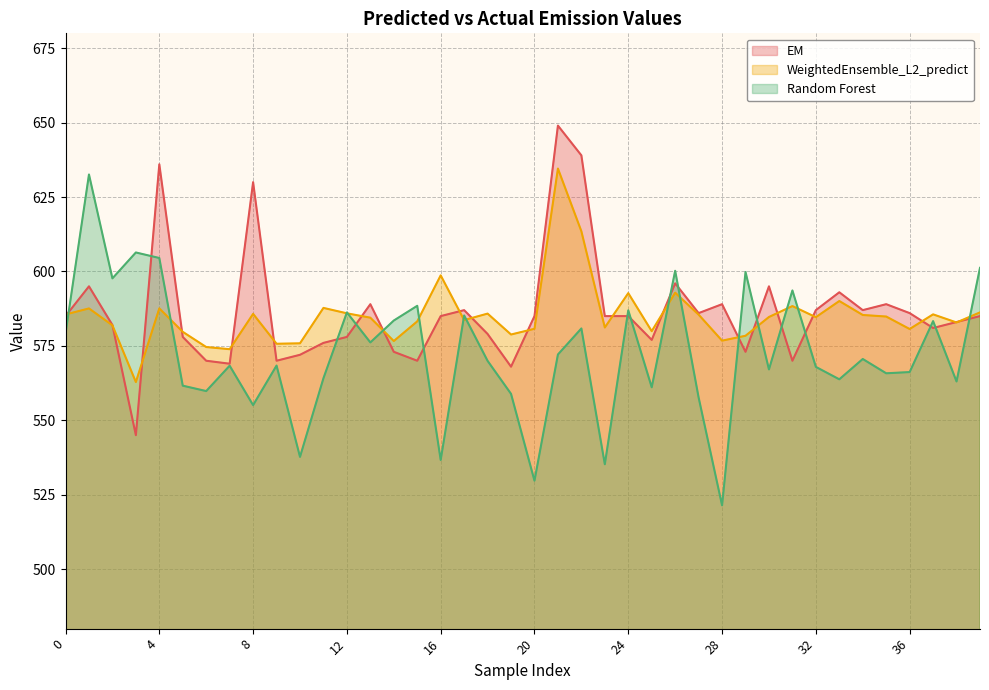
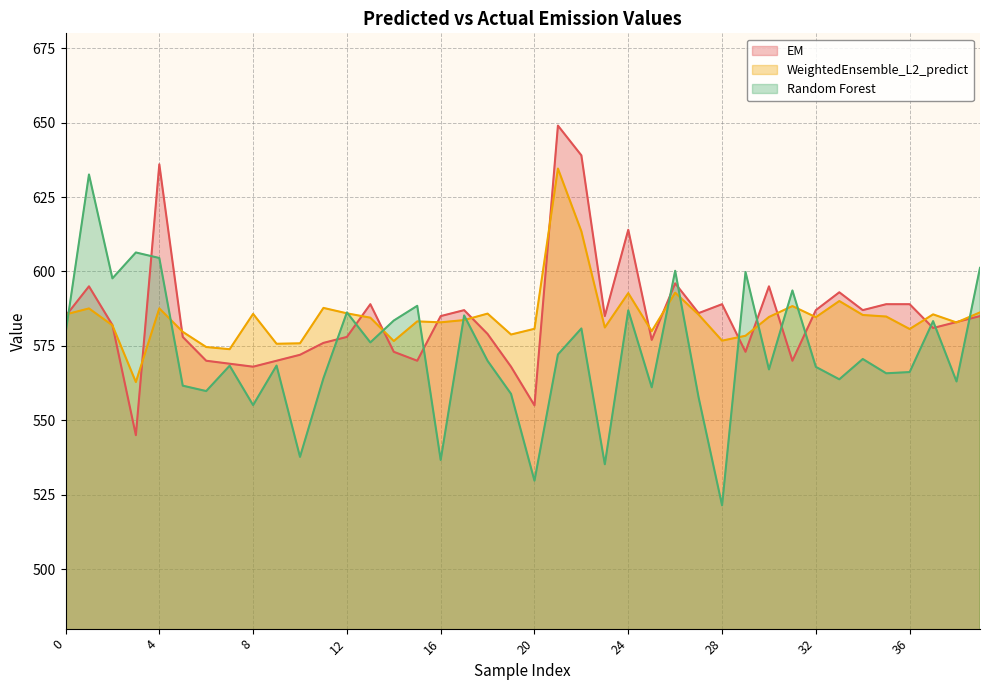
EM, 8: 630 -> 568
WeightedEnsemble_L2_predict, 16: 599 -> 583
EM, 20: 585 -> 555
EM, 24: 585 -> 614
EM, 36: 586 -> 589
